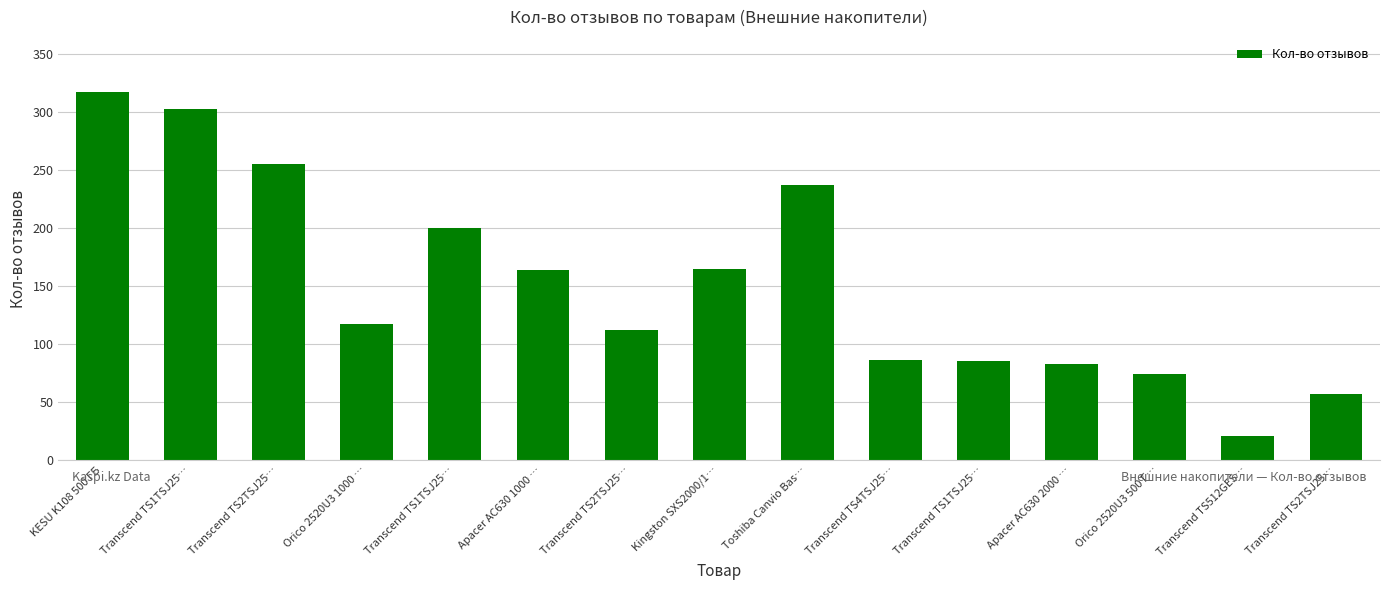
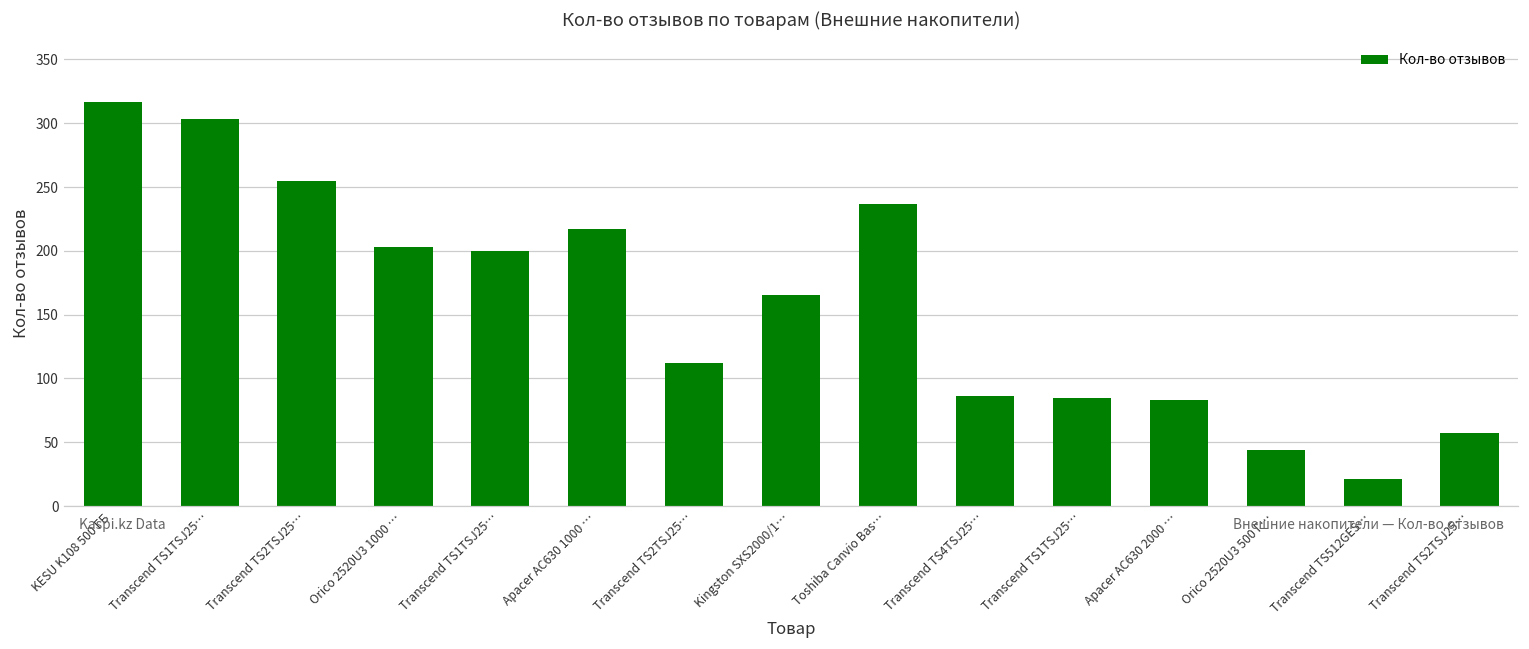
Orico 2520U3 1000 …: 117 -> 203
Apacer AC630 1000 …: 164 -> 217
Orico 2520U3 500 Г…: 74 -> 44
